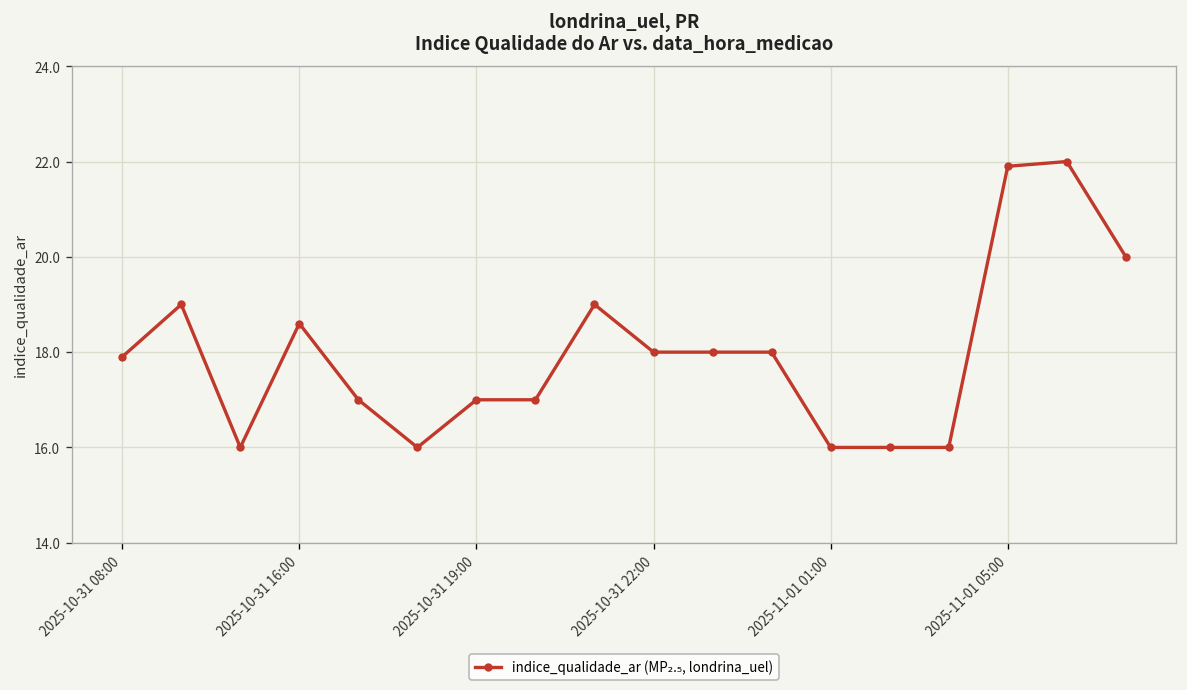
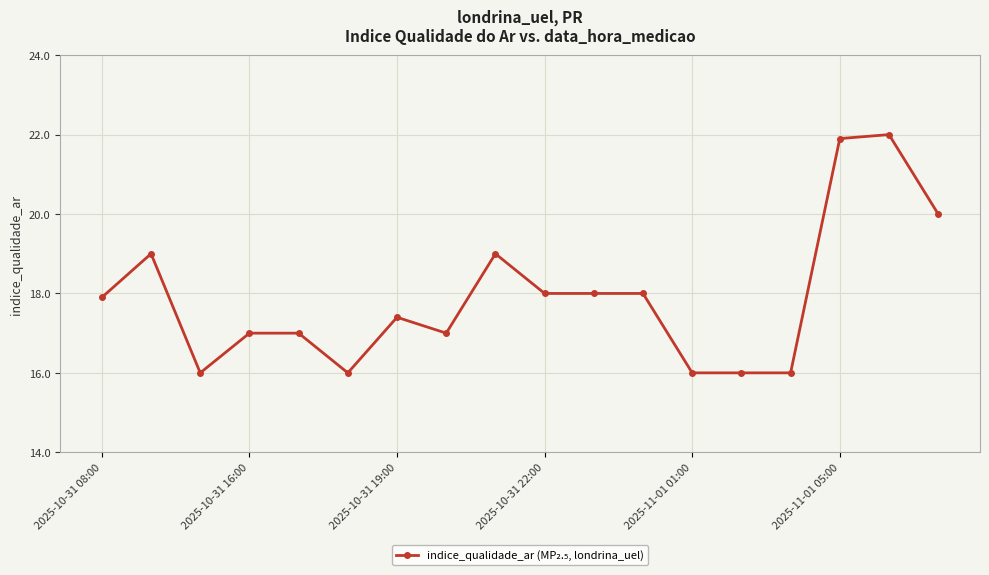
2025-10-31 16:00: 18.6 -> 17.0
2025-10-31 19:00: 17.0 -> 17.4
